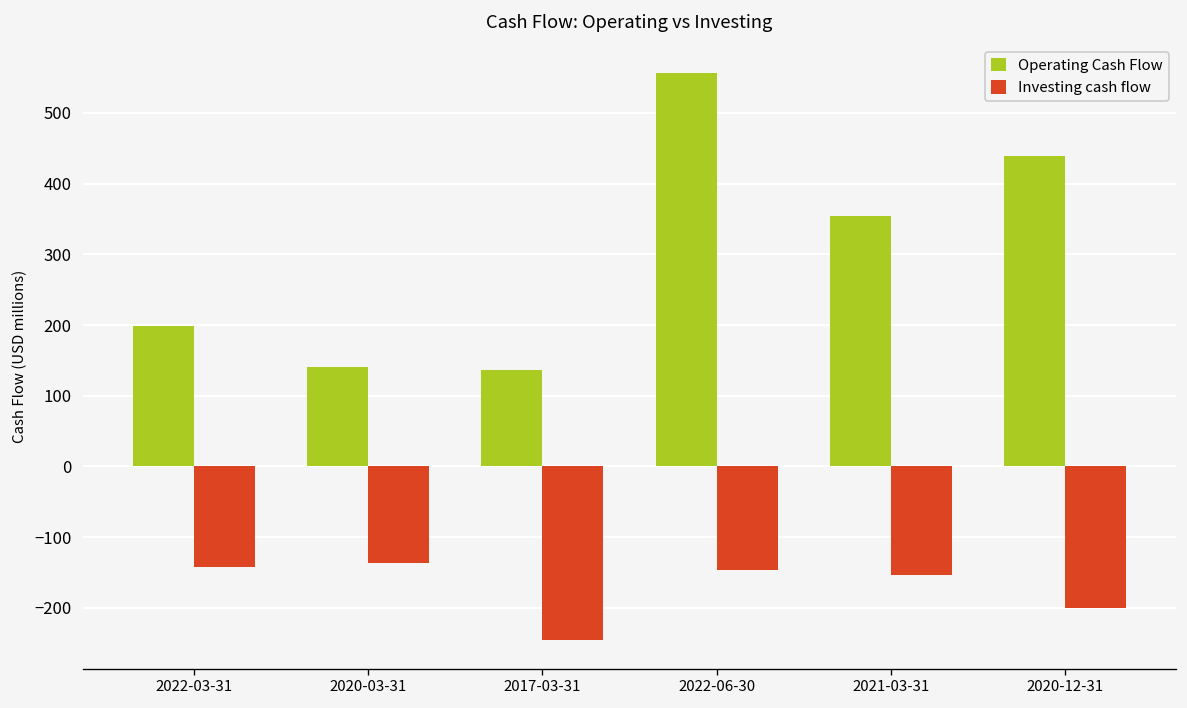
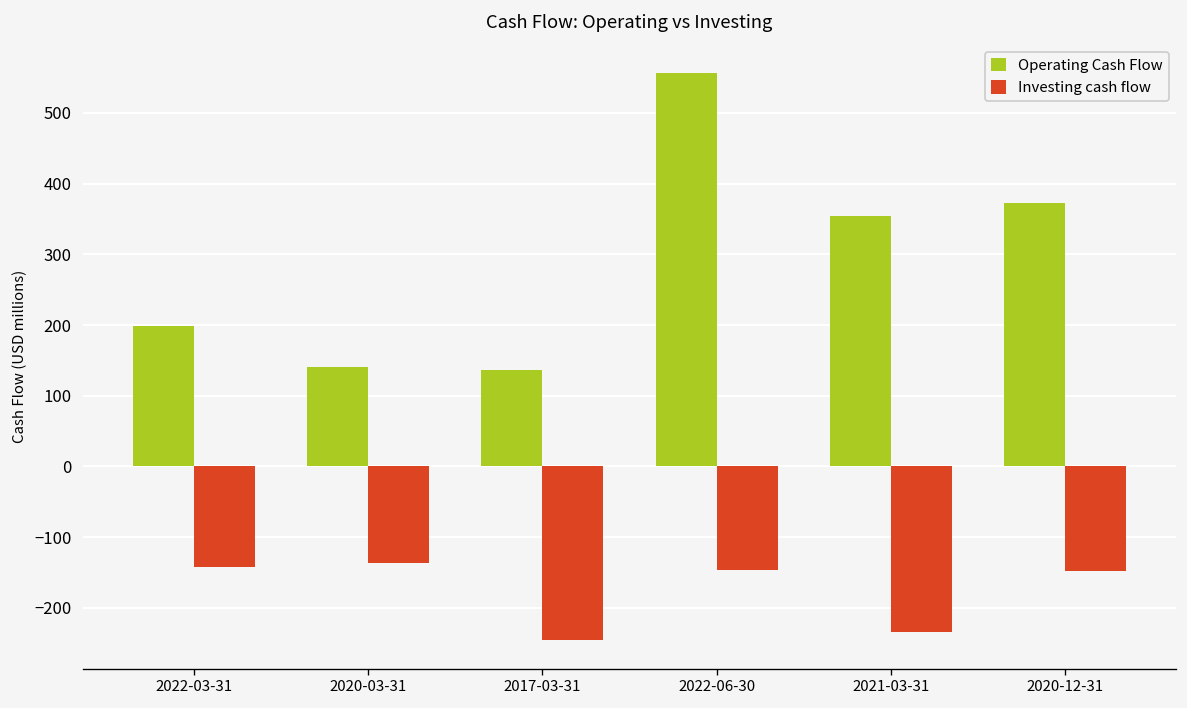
Investing cash flow, 2021-03-31: -150 -> -230
Operating Cash Flow, 2020-12-31: 440 -> 370
Investing cash flow, 2020-12-31: -200 -> -150
